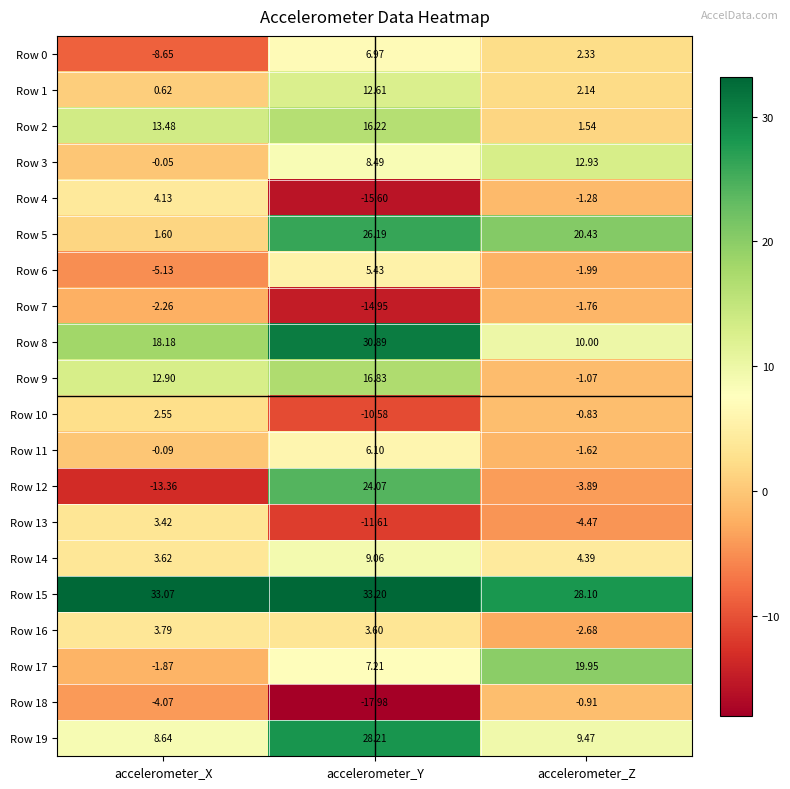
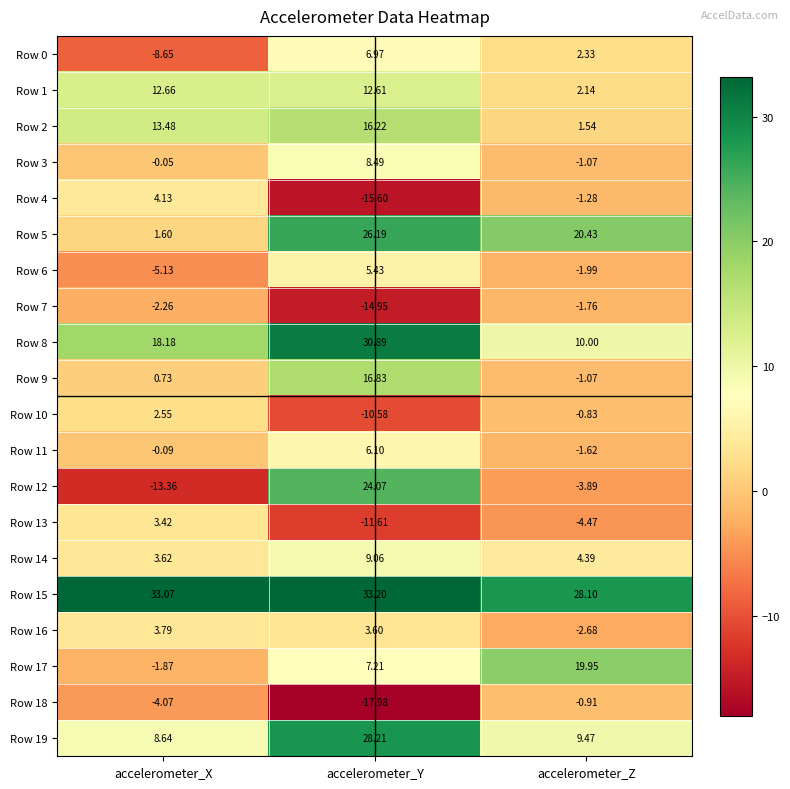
Row 1, accelerometer_X: 0.62 -> 12.66
Row 3, accelerometer_Z: 12.93 -> -1.07
Row 9, accelerometer_X: 12.90 -> 0.73
